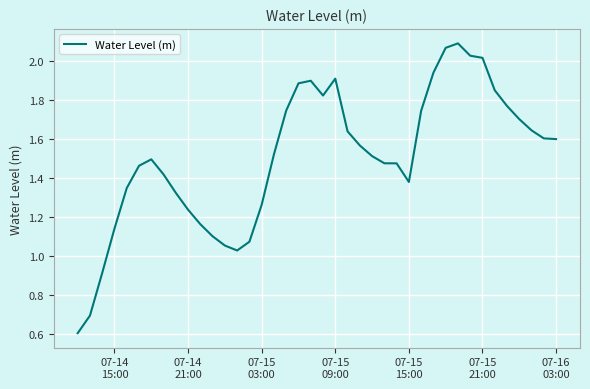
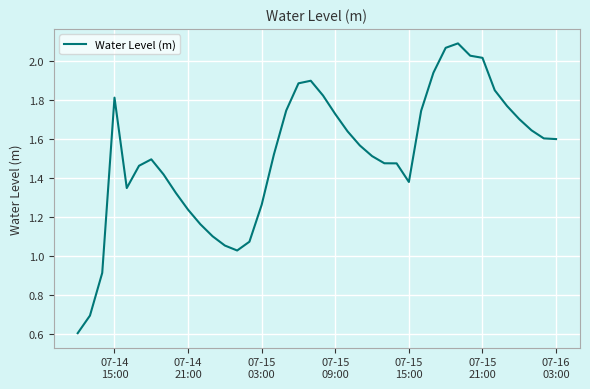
07-14 15:00: 1.14 -> 1.81
07-15 09:00: 1.91 -> 1.73
